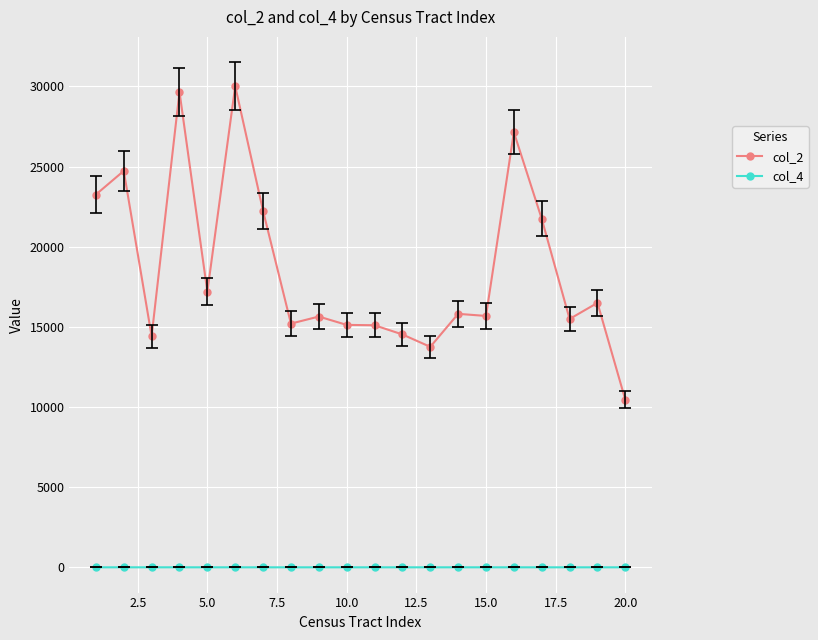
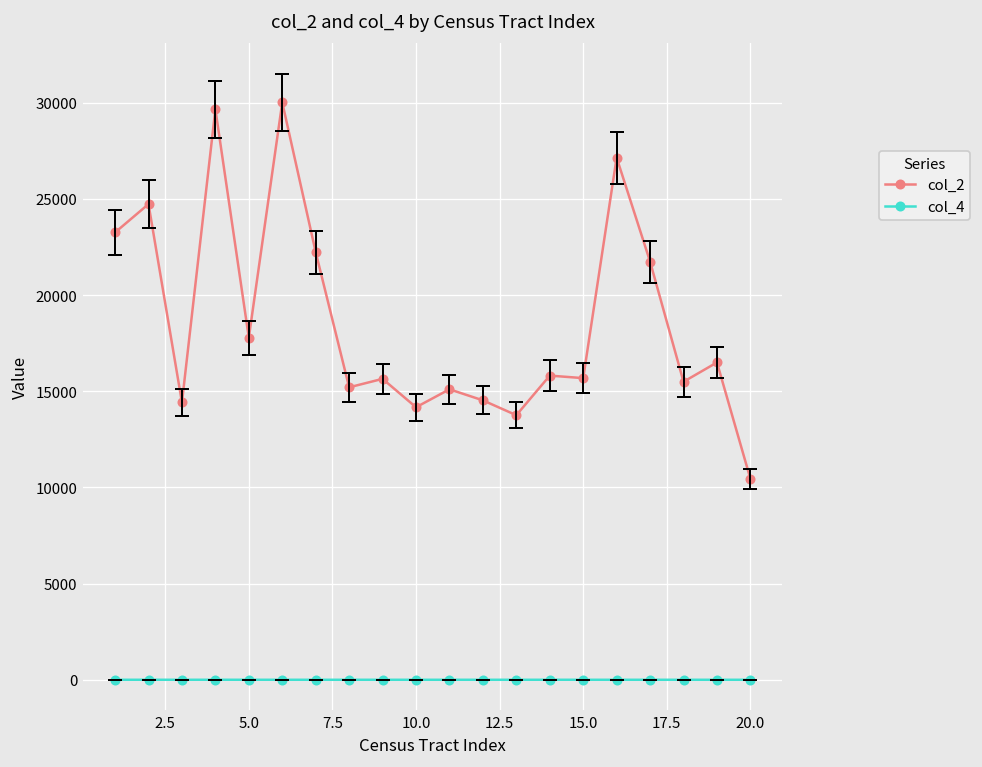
col_2, 5.0: 17200 -> 17800
col_2, 10.0: 15100 -> 14200
